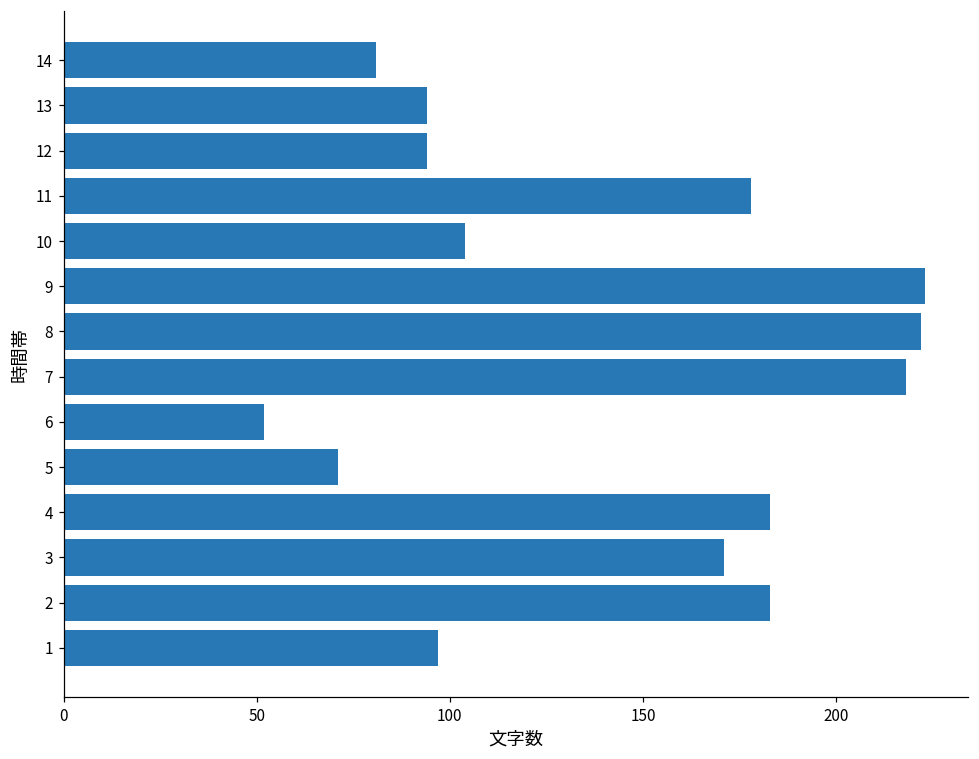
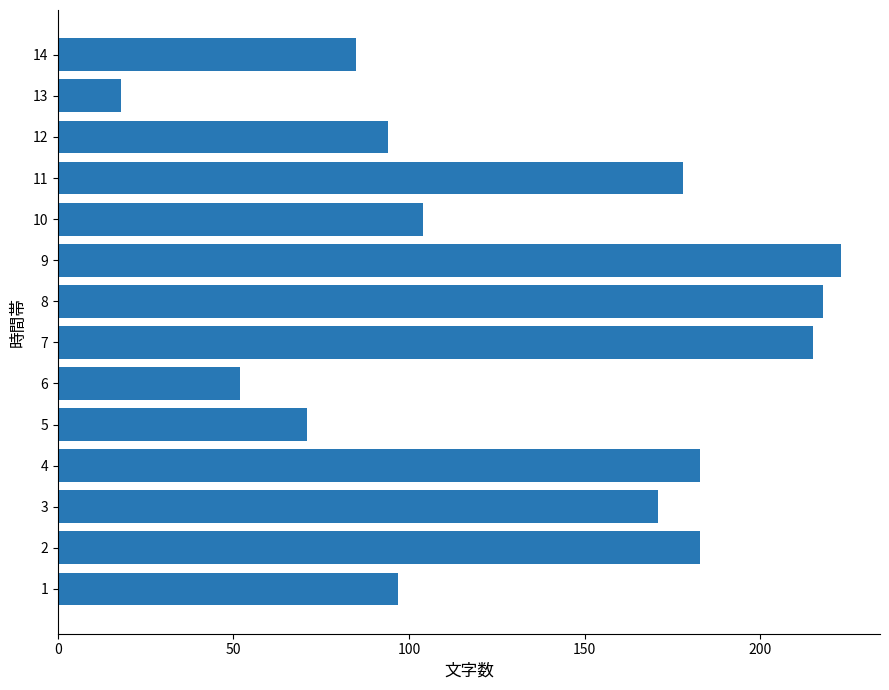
14: 81 -> 85
13: 94 -> 18
8: 222 -> 218
7: 218 -> 215
